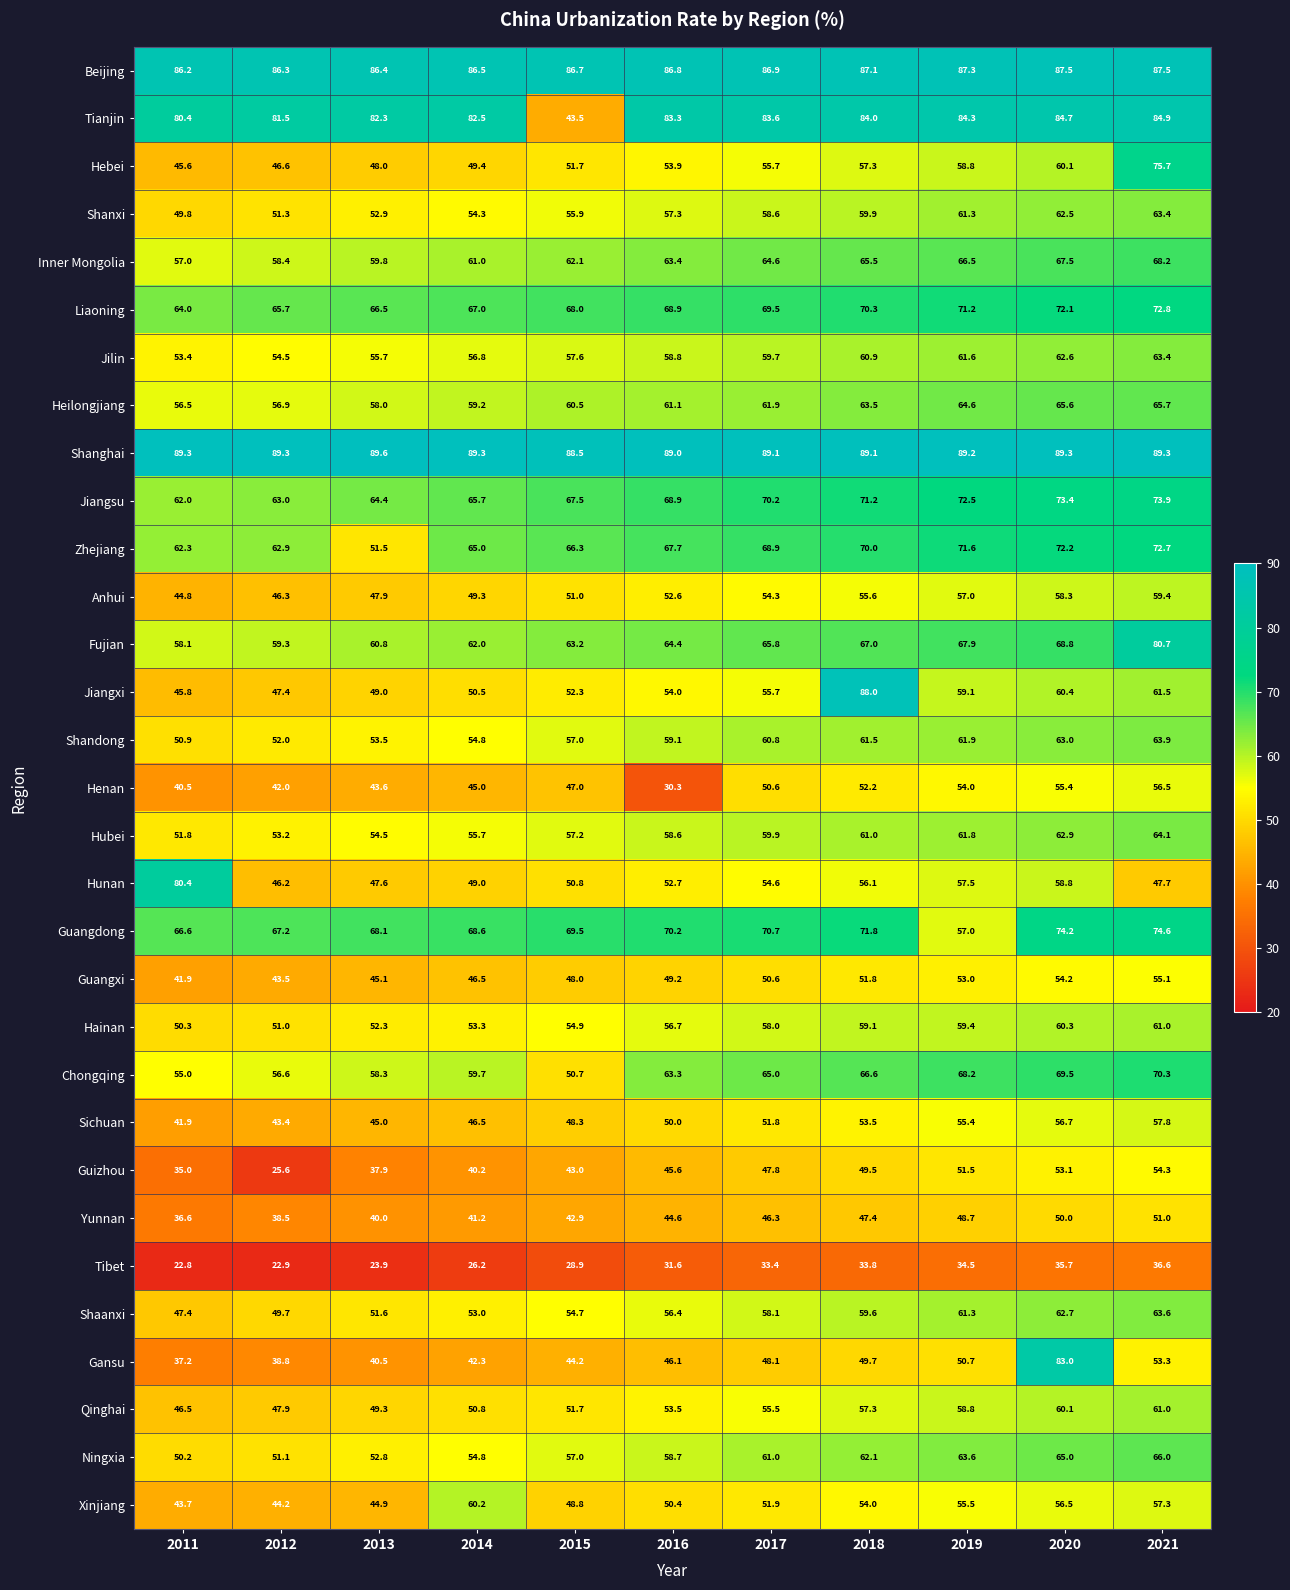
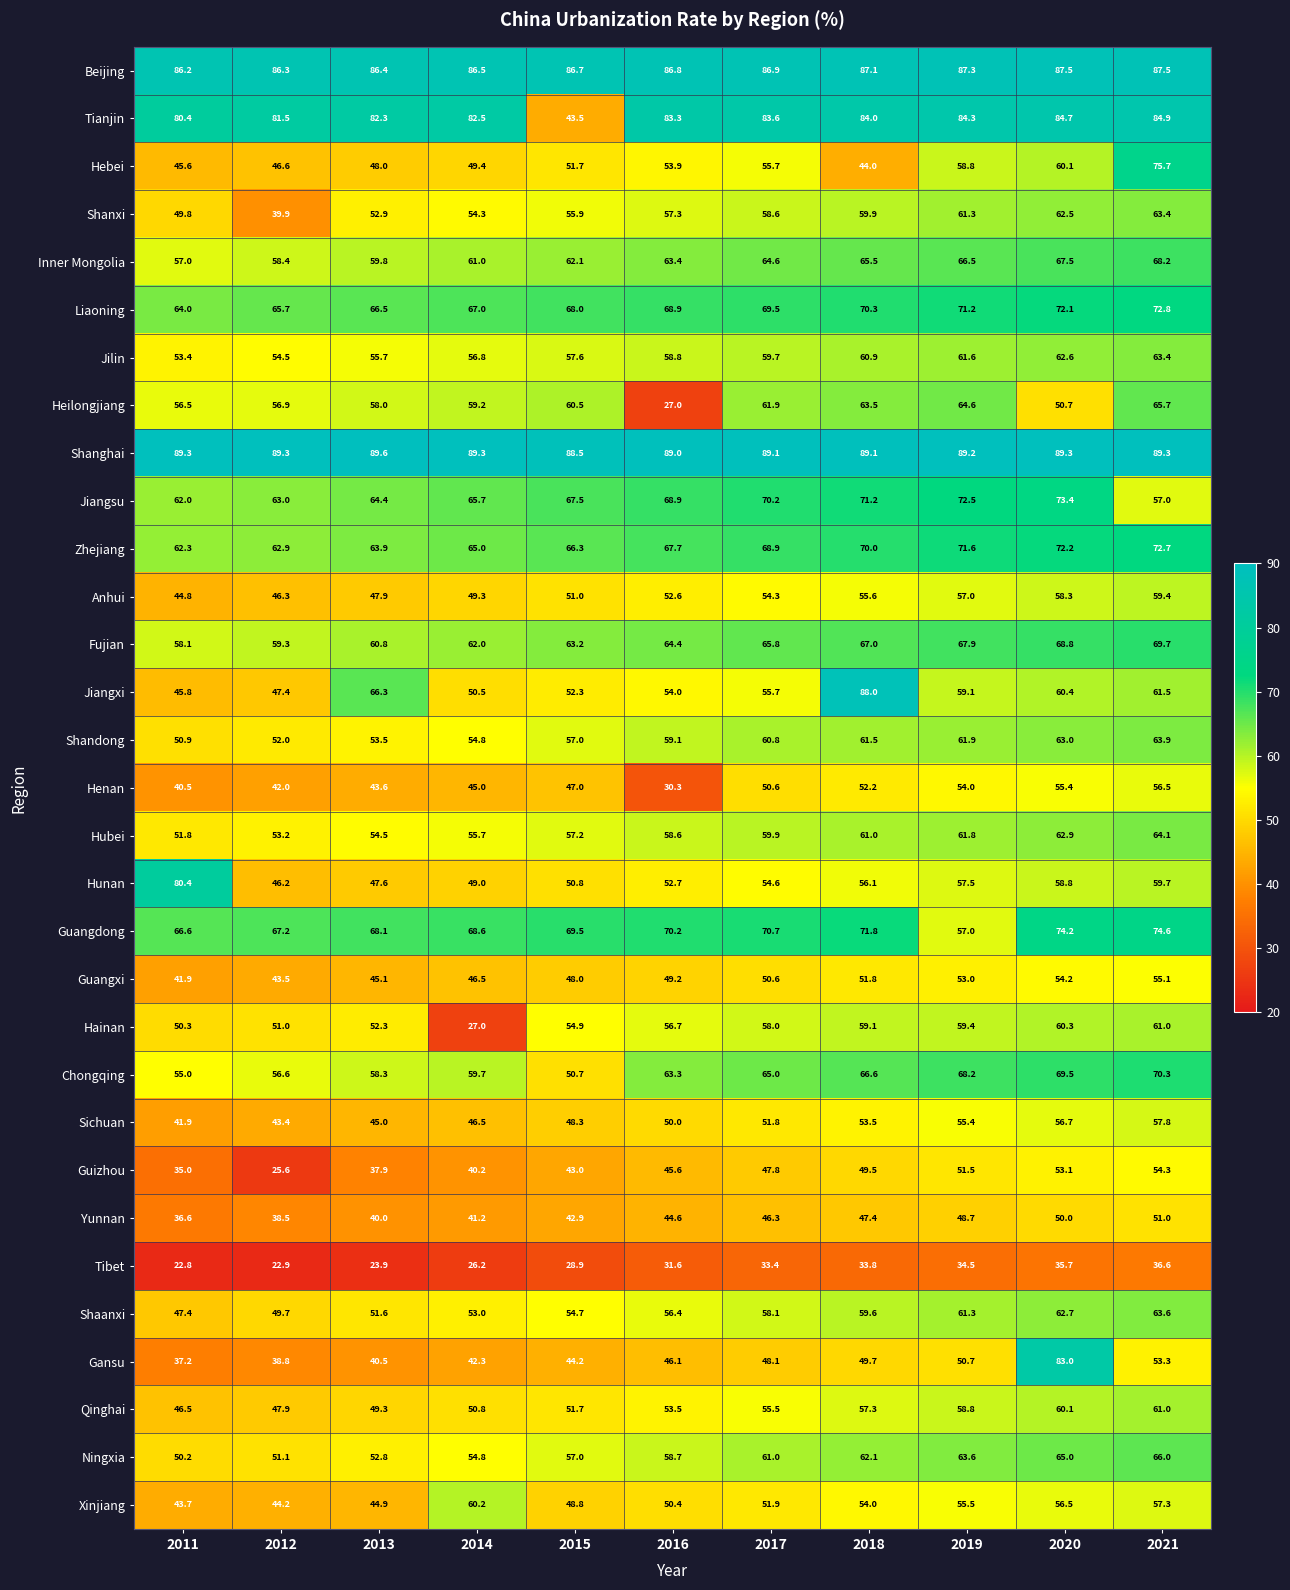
Hebei, 2018: 57.3 -> 44.0
Shanxi, 2012: 51.3 -> 39.9
Heilongjiang, 2016: 61.1 -> 27.0
Heilongjiang, 2020: 65.6 -> 50.7
Jiangsu, 2021: 73.9 -> 57.0
Zhejiang, 2013: 51.5 -> 63.9
Fujian, 2021: 80.7 -> 69.7
Jiangxi, 2013: 49.0 -> 66.3
Hunan, 2021: 47.7 -> 59.7
Hainan, 2014: 53.3 -> 27.0
